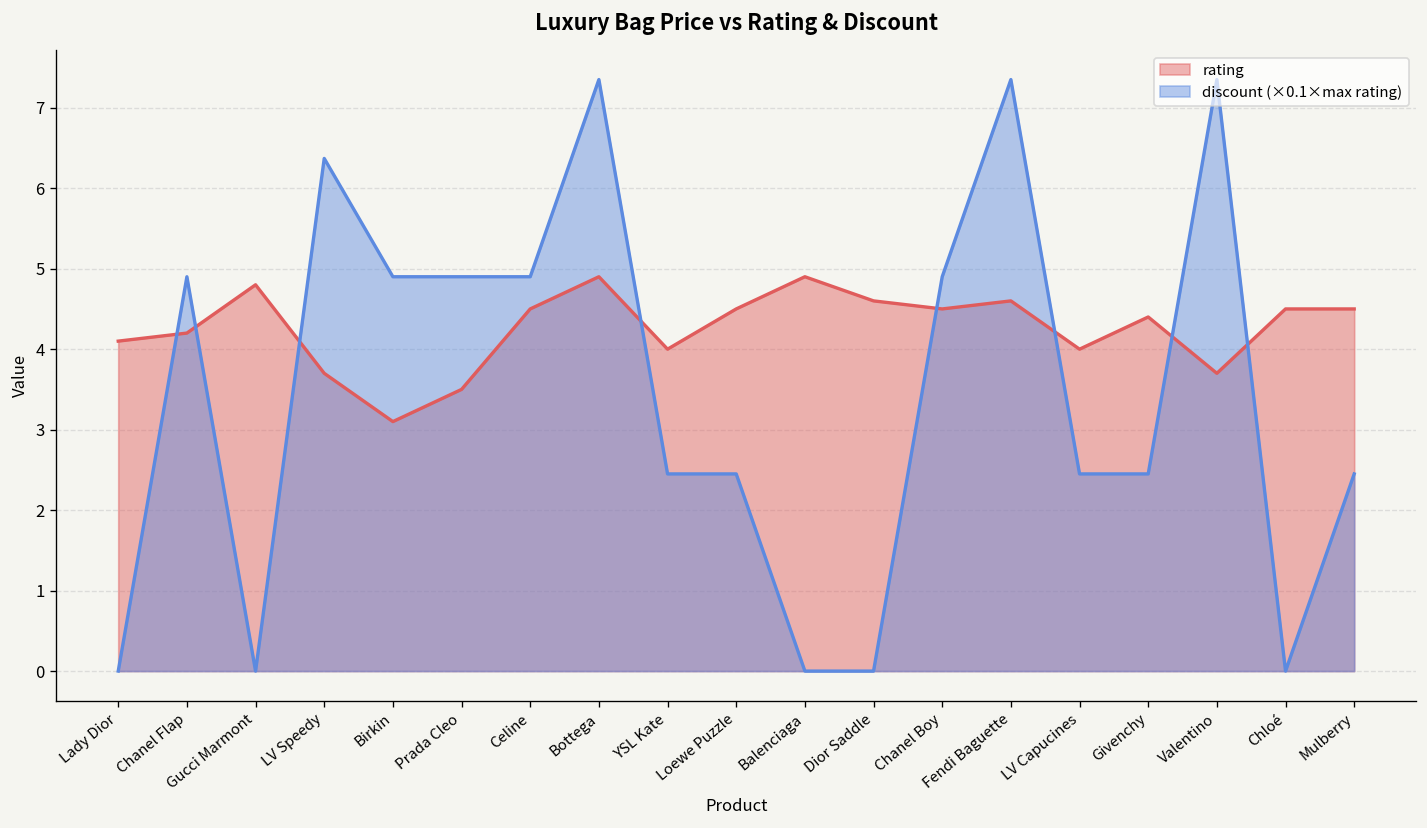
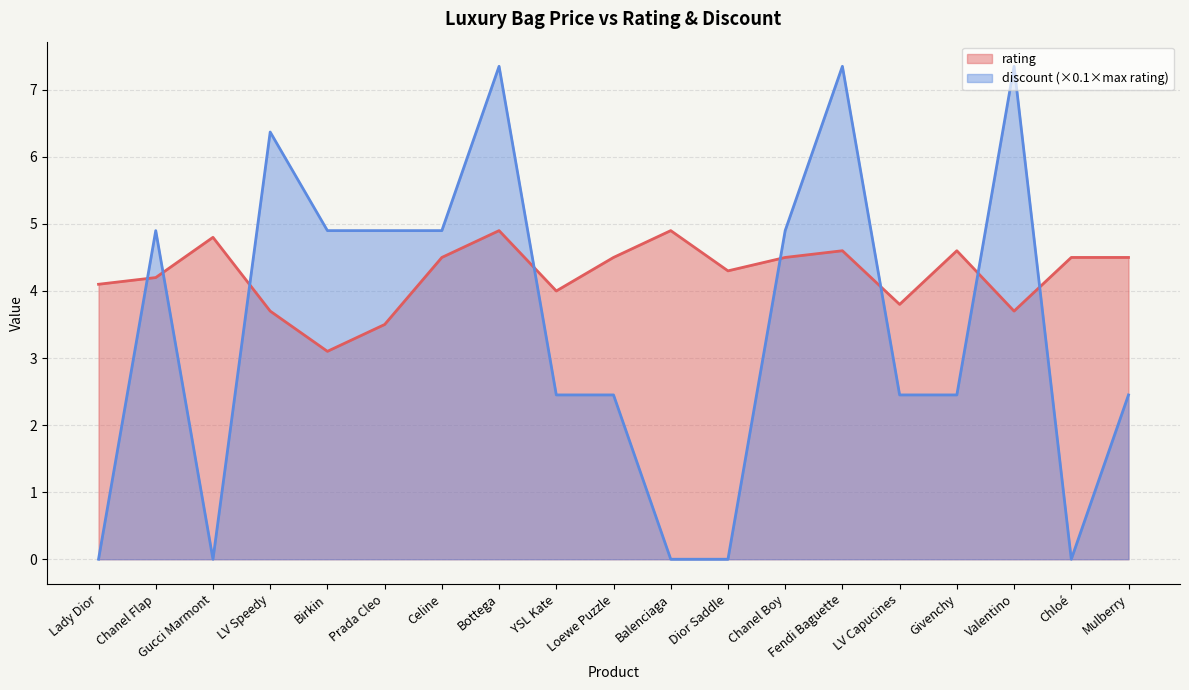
rating, Dior Saddle: 4.6 -> 4.3
rating, LV Capucines: 4.0 -> 3.8
rating, Givenchy: 4.4 -> 4.6
